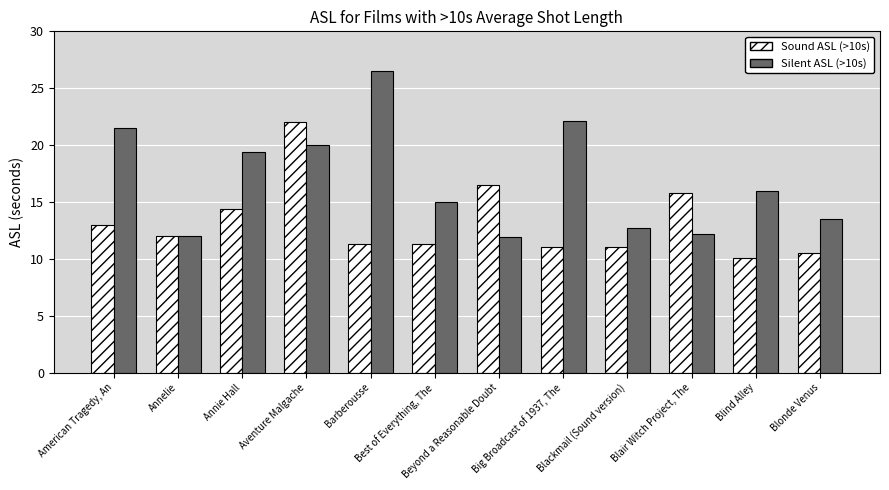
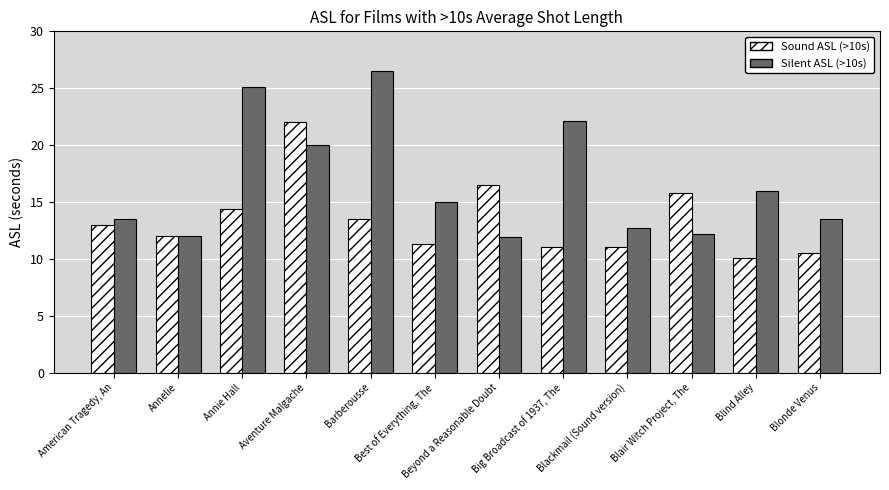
Silent ASL (>10s), American Tragedy, An: 21.5 -> 13.5
Silent ASL (>10s), Annie Hall: 19.4 -> 25.1
Sound ASL (>10s), Barberousse: 11.3 -> 13.5
